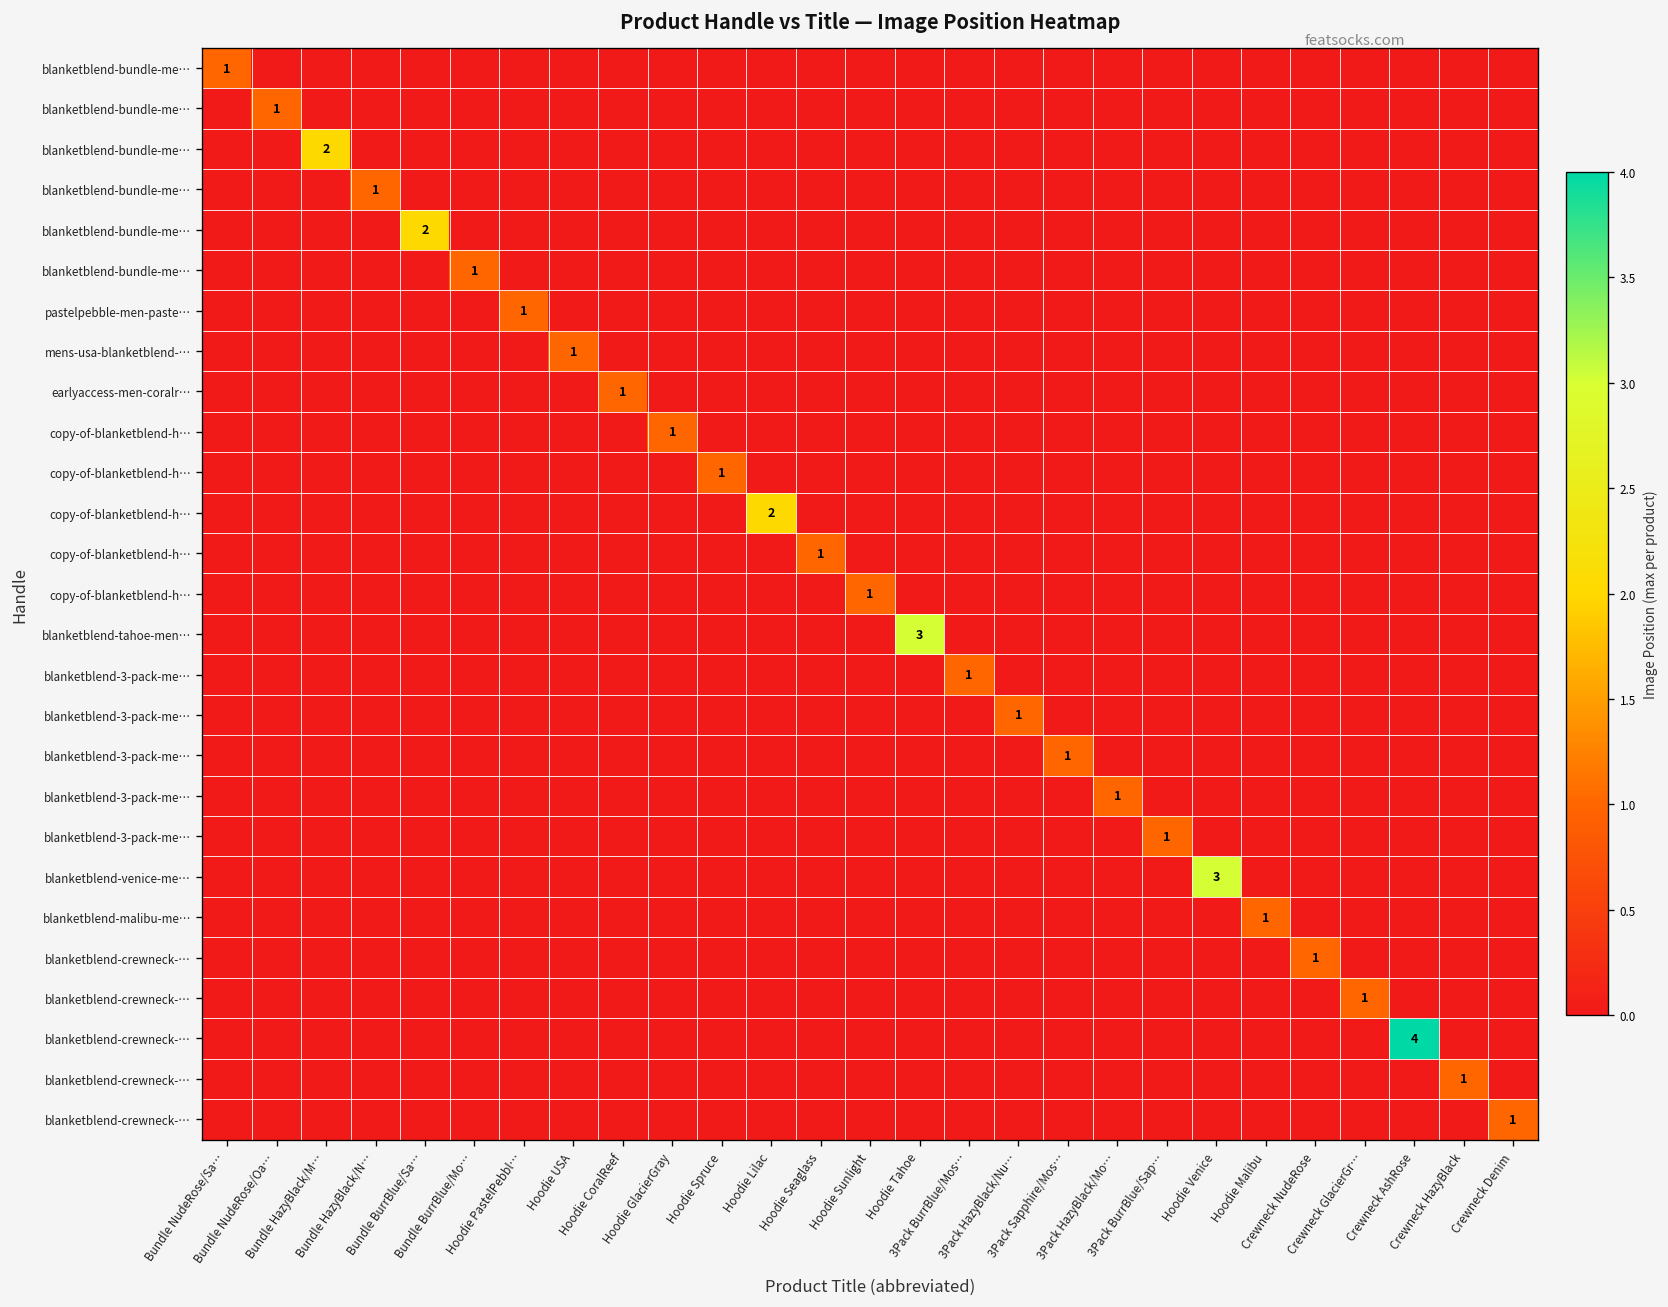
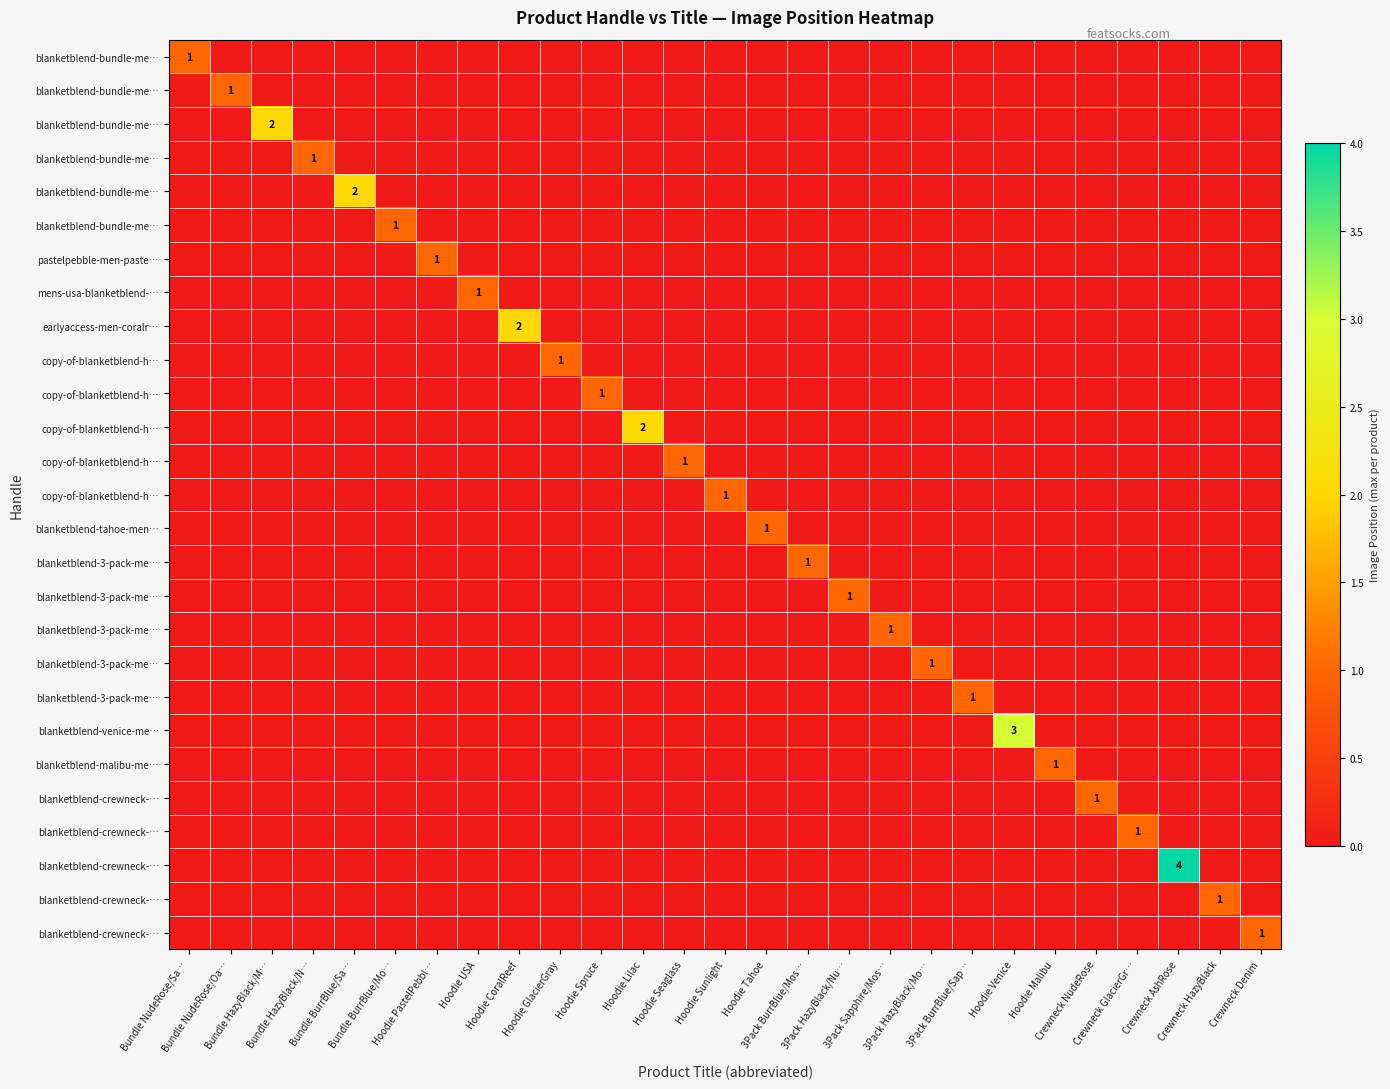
earlyaccess-men-coralr…, Hoodie CoralReef: 1 -> 2
blanketblend-tahoe-men…, Hoodie Tahoe: 3 -> 1
